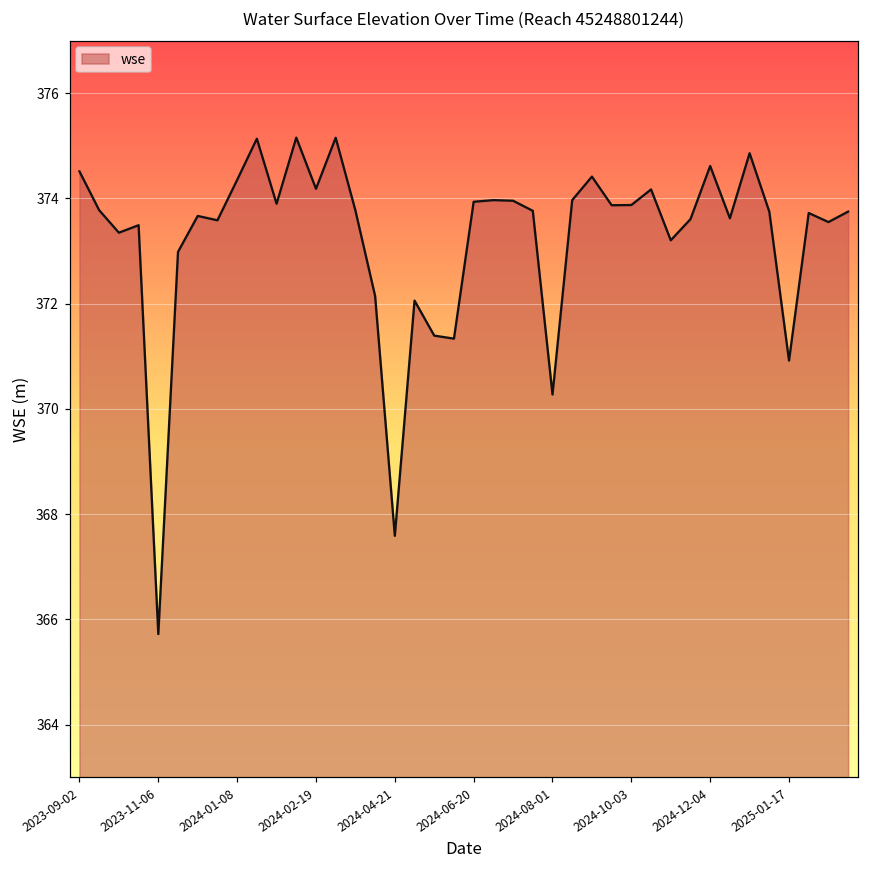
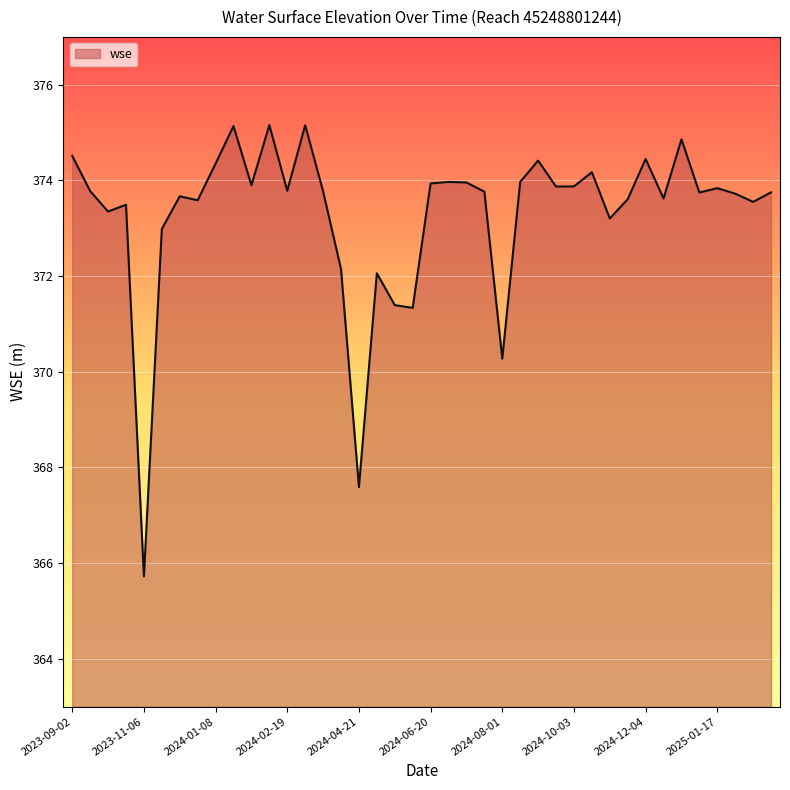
2024-02-19: 374.2 -> 373.8
2024-12-04: 374.6 -> 374.4
2025-01-17: 370.9 -> 373.8
